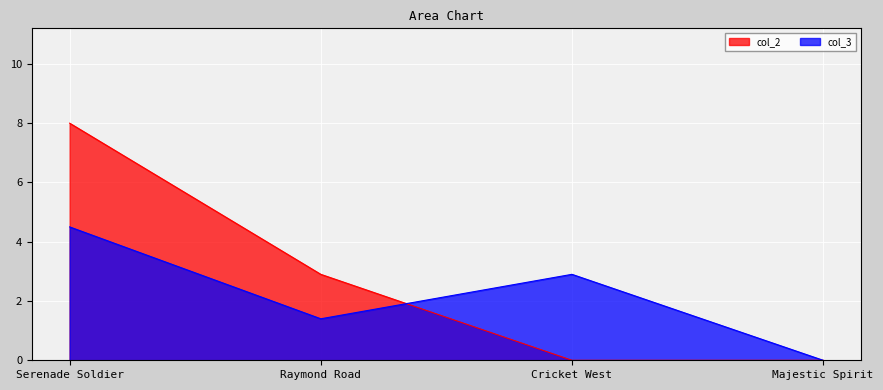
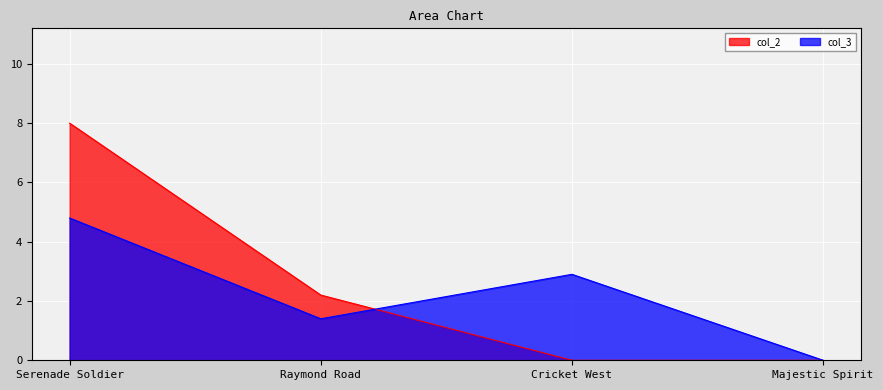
col_3, Serenade Soldier: 4.5 -> 4.8
col_2, Raymond Road: 2.9 -> 2.2
